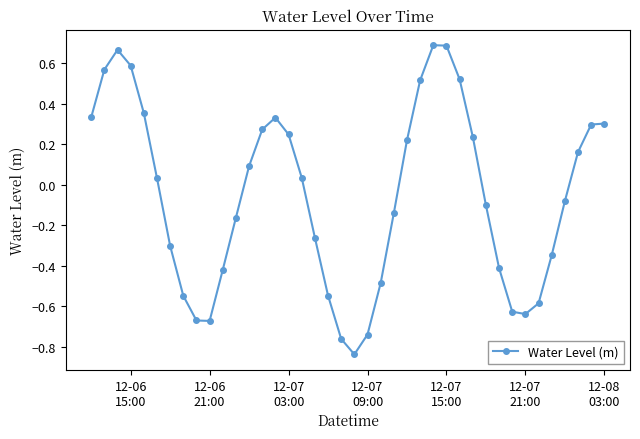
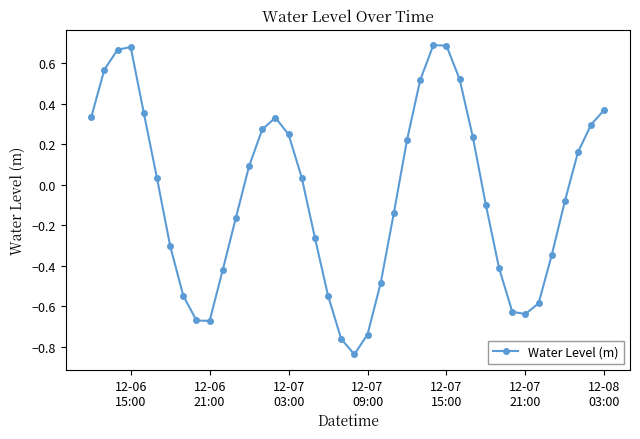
12-06 15:00: 0.59 -> 0.68
12-08 03:00: 0.30 -> 0.37
